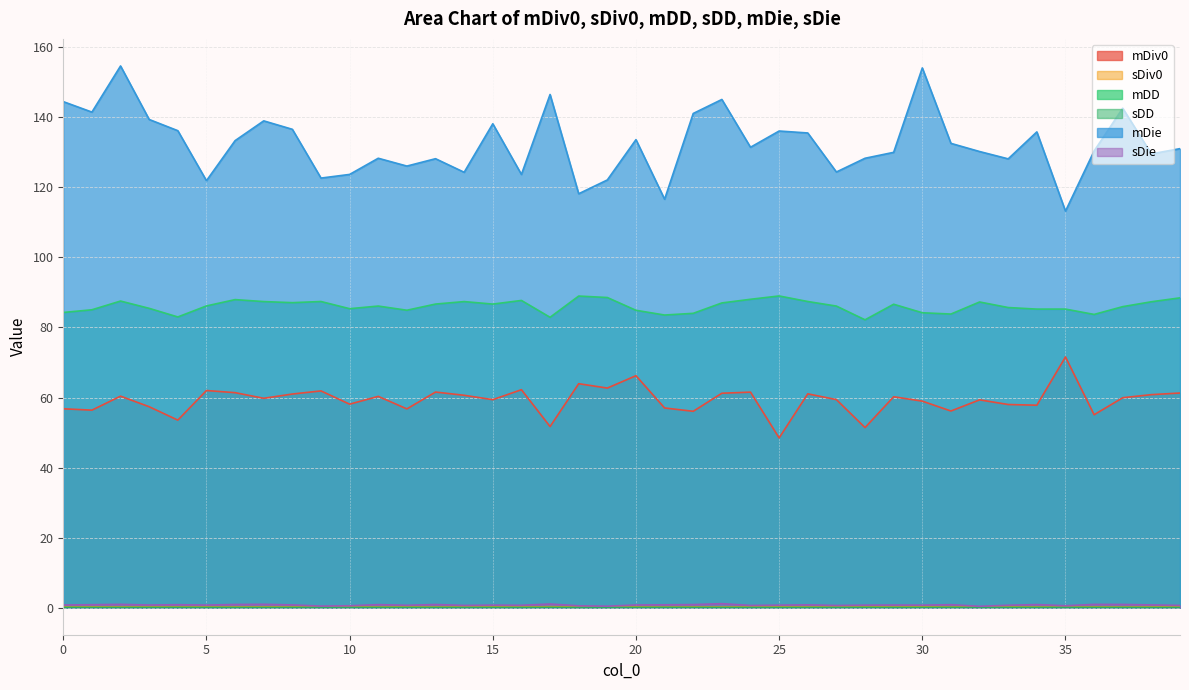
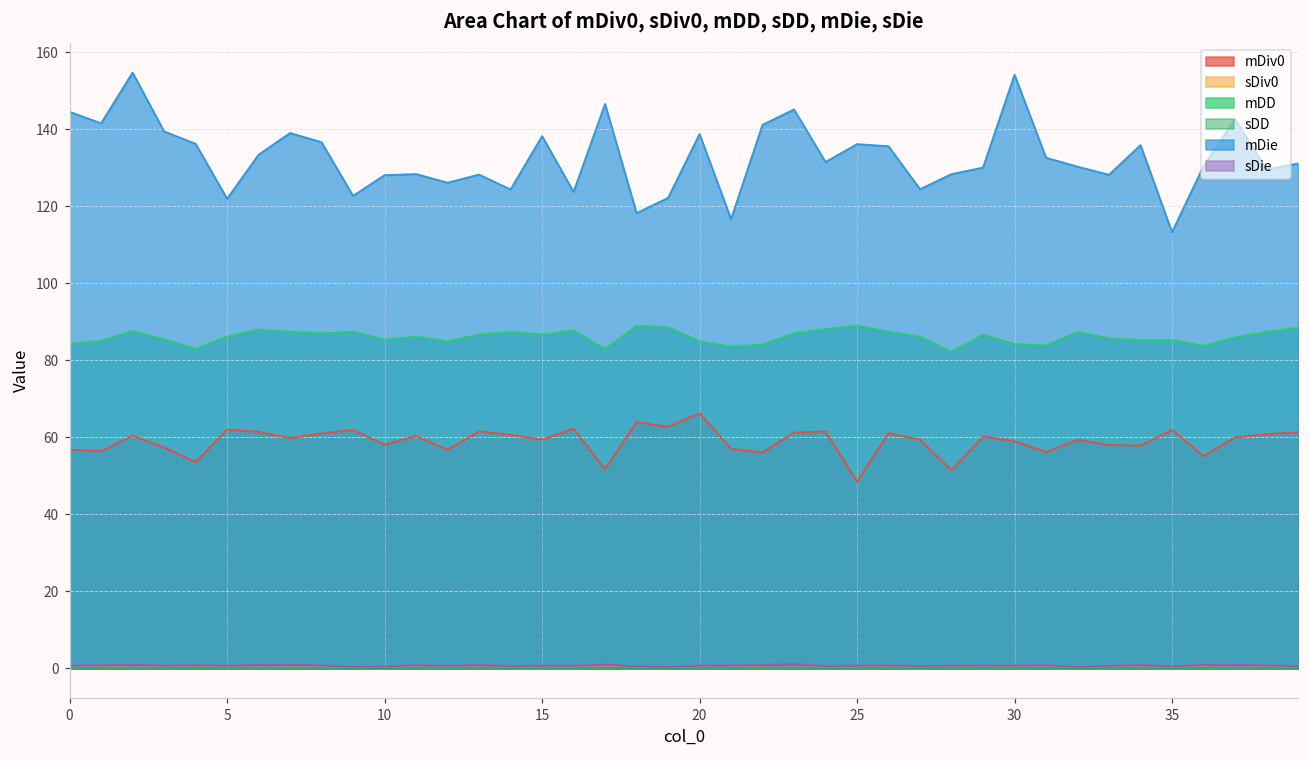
mDie, 10: 124 -> 128
mDie, 20: 134 -> 139
mDiv0, 35: 72 -> 62
